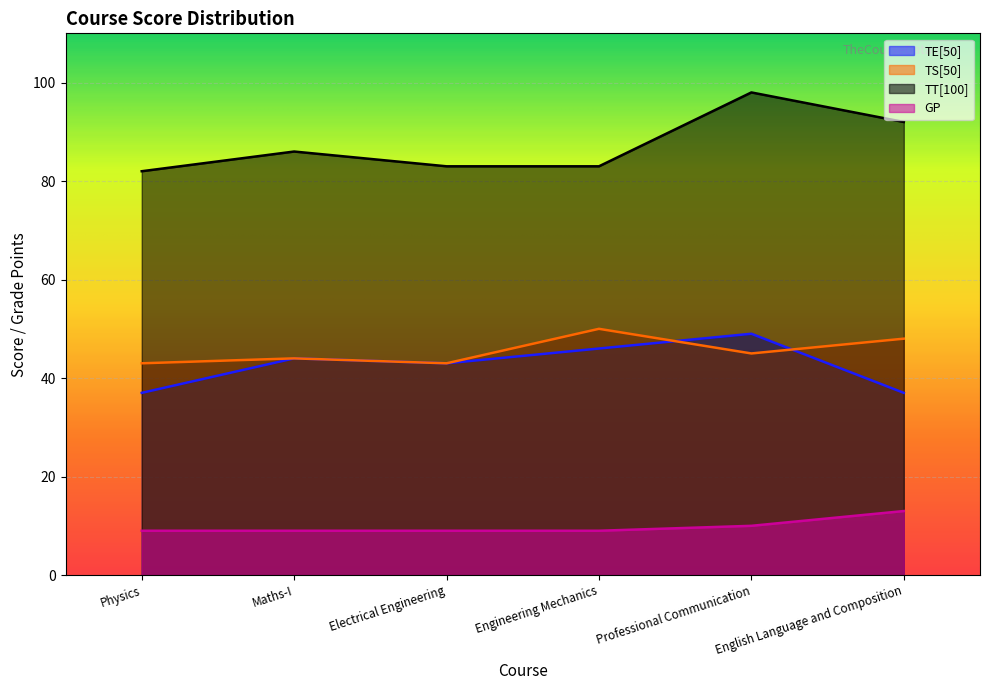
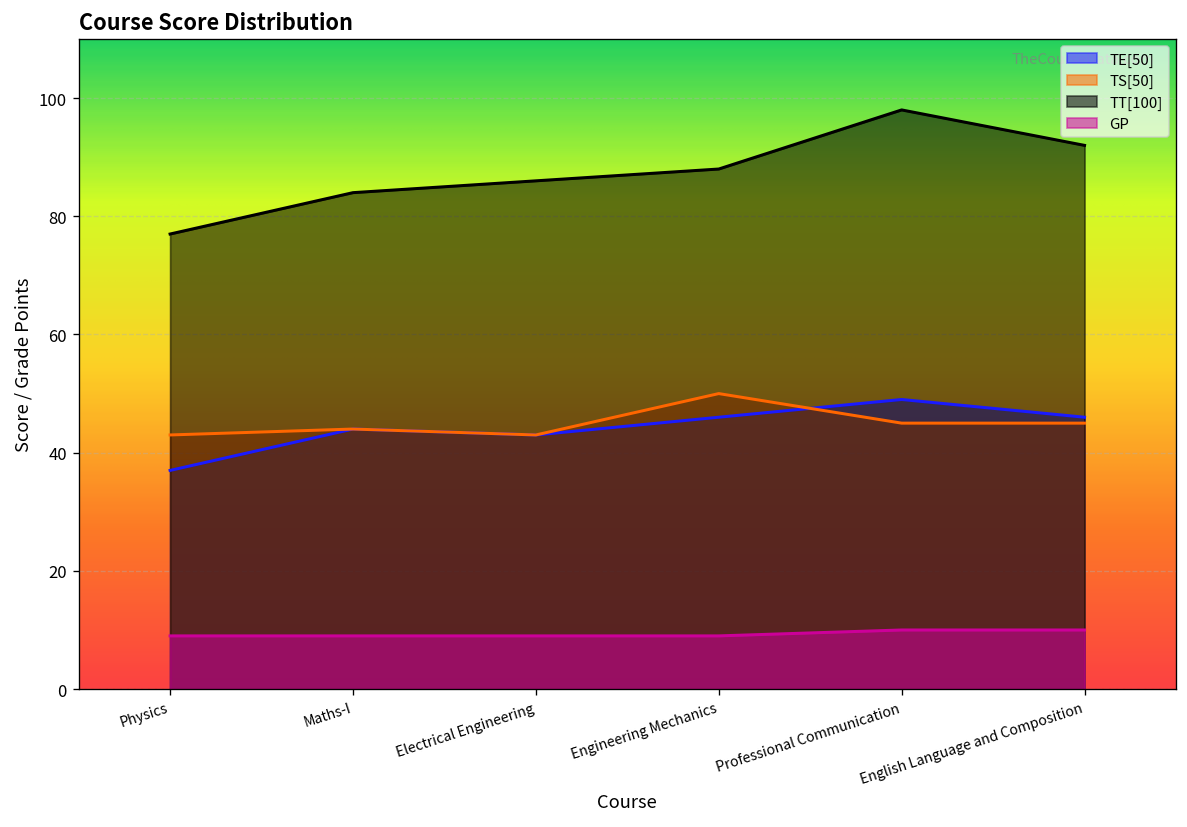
TT[100], Physics: 82 -> 77
TT[100], Maths-I: 86 -> 84
TT[100], Electrical Engineering: 83 -> 86
TT[100], Engineering Mechanics: 83 -> 88
TE[50], English Language and Composition: 37 -> 46
TS[50], English Language and Composition: 48 -> 45
GP, English Language and Composition: 13 -> 10
